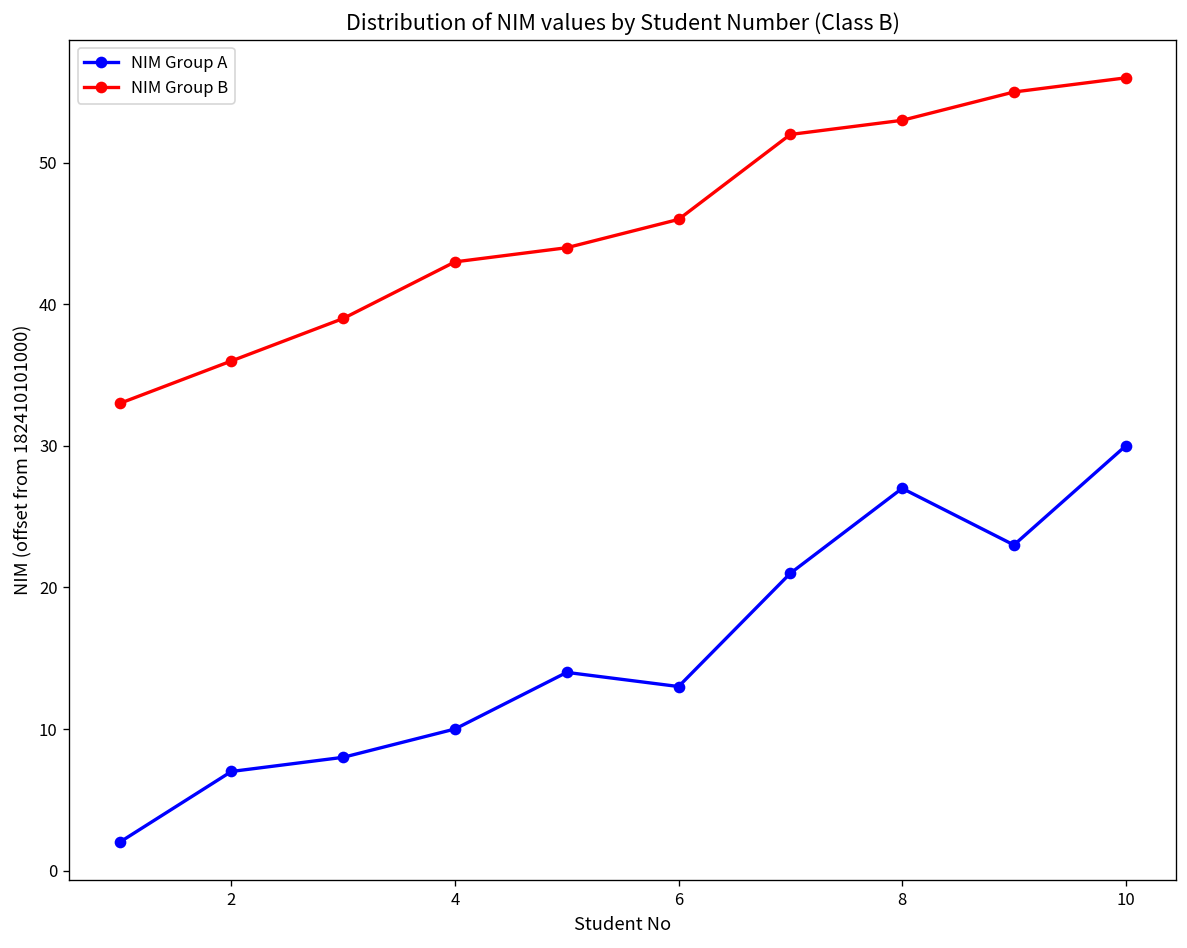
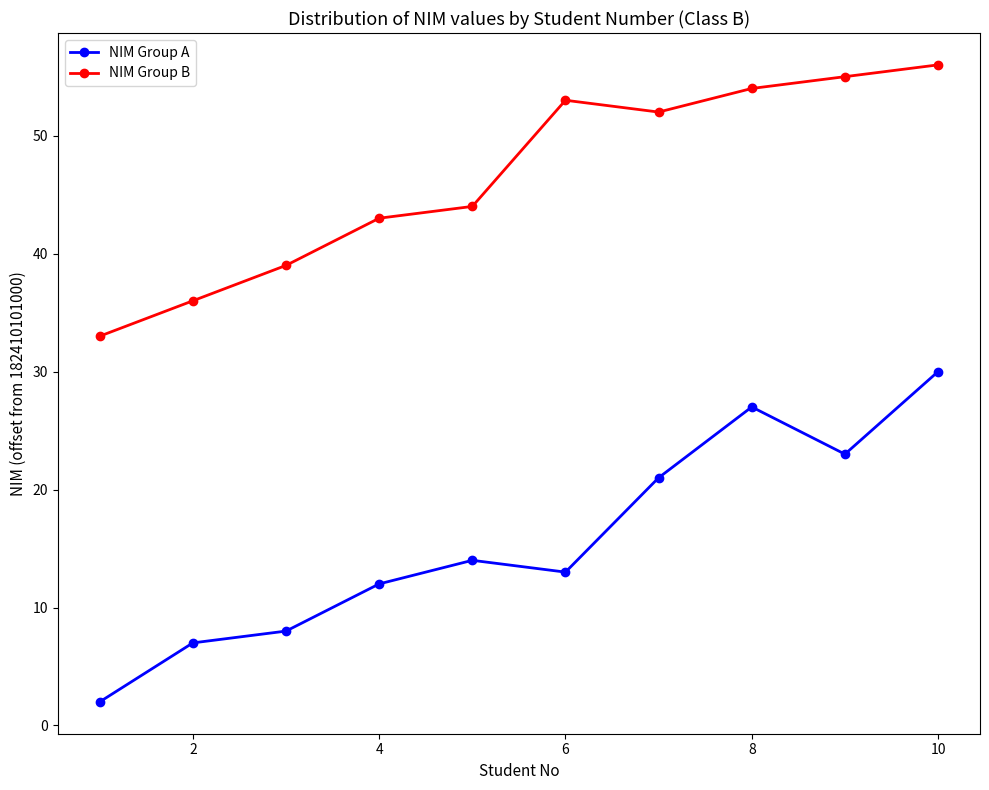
NIM Group A, 4: 10.0 -> 12.0
NIM Group B, 6: 46.0 -> 53.0
NIM Group B, 8: 53.0 -> 54.0
